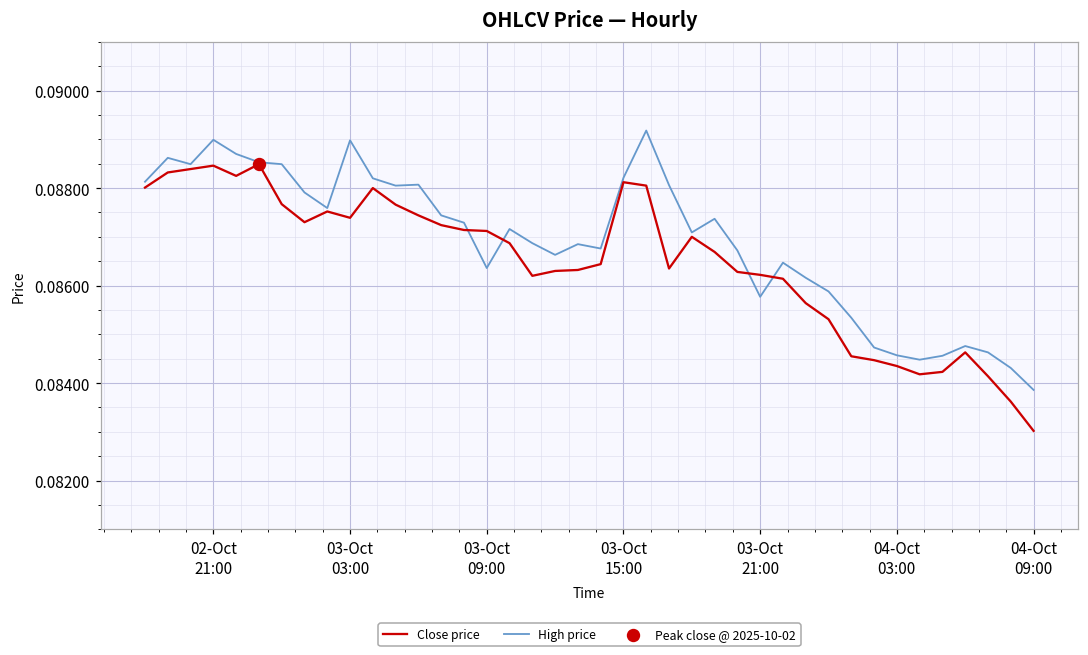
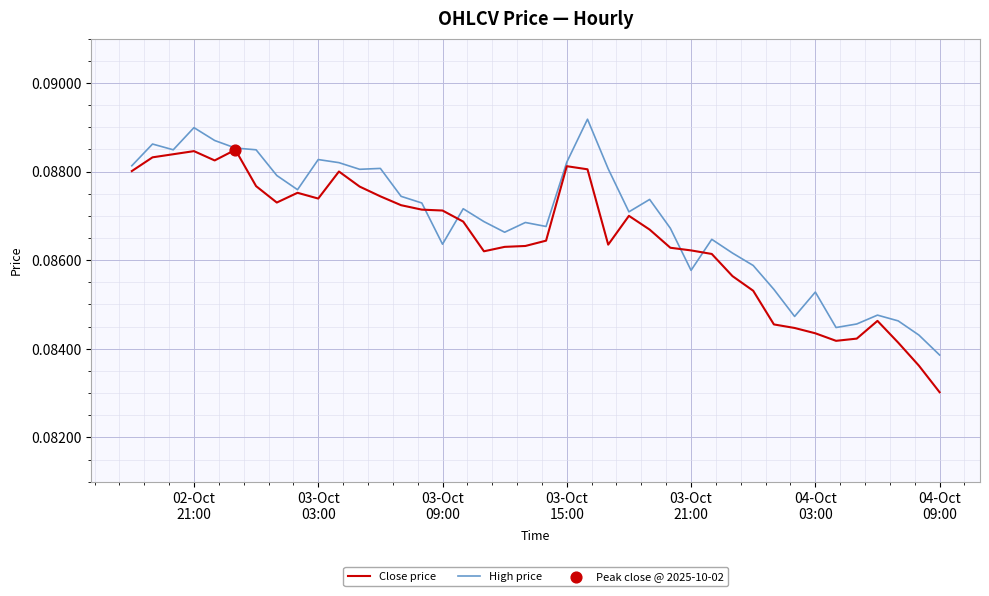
High price, 03-Oct 03:00: 0.0890 -> 0.0883
High price, 04-Oct 03:00: 0.0846 -> 0.0853
